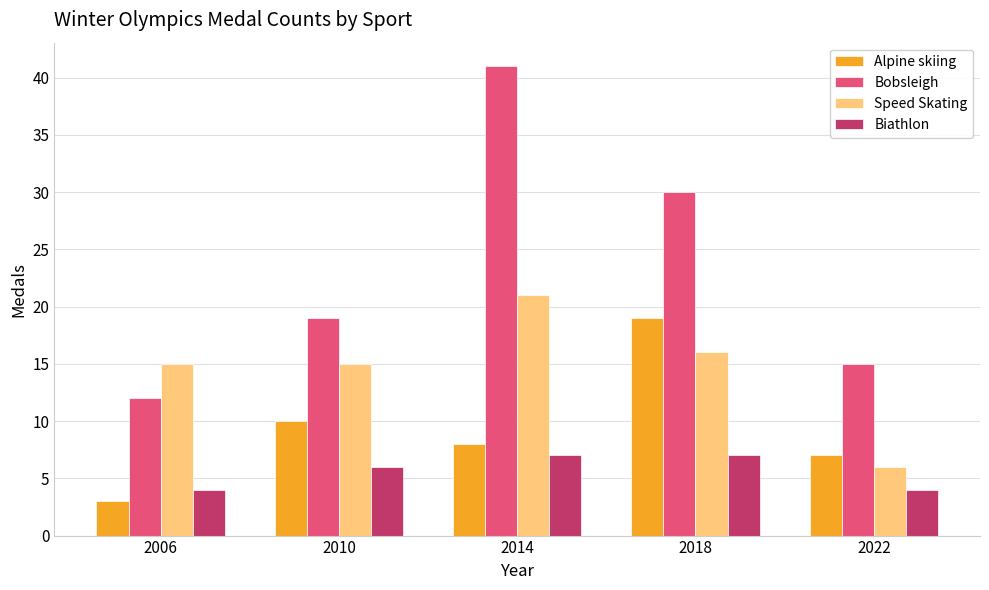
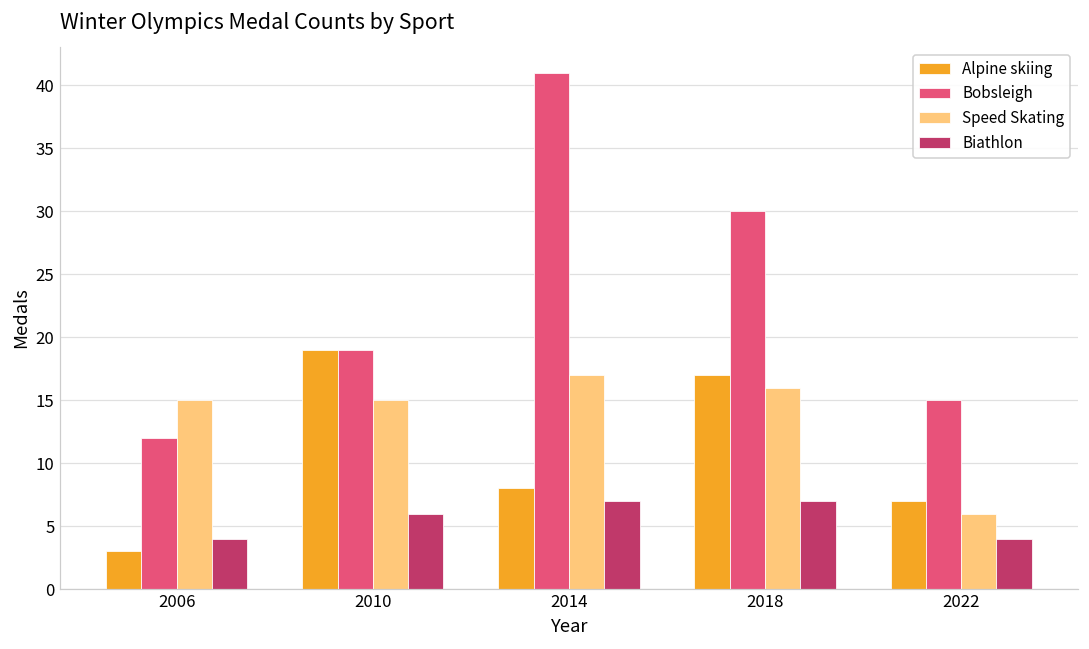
Alpine skiing, 2010: 10 -> 19
Speed Skating, 2014: 21 -> 17
Alpine skiing, 2018: 19 -> 17
